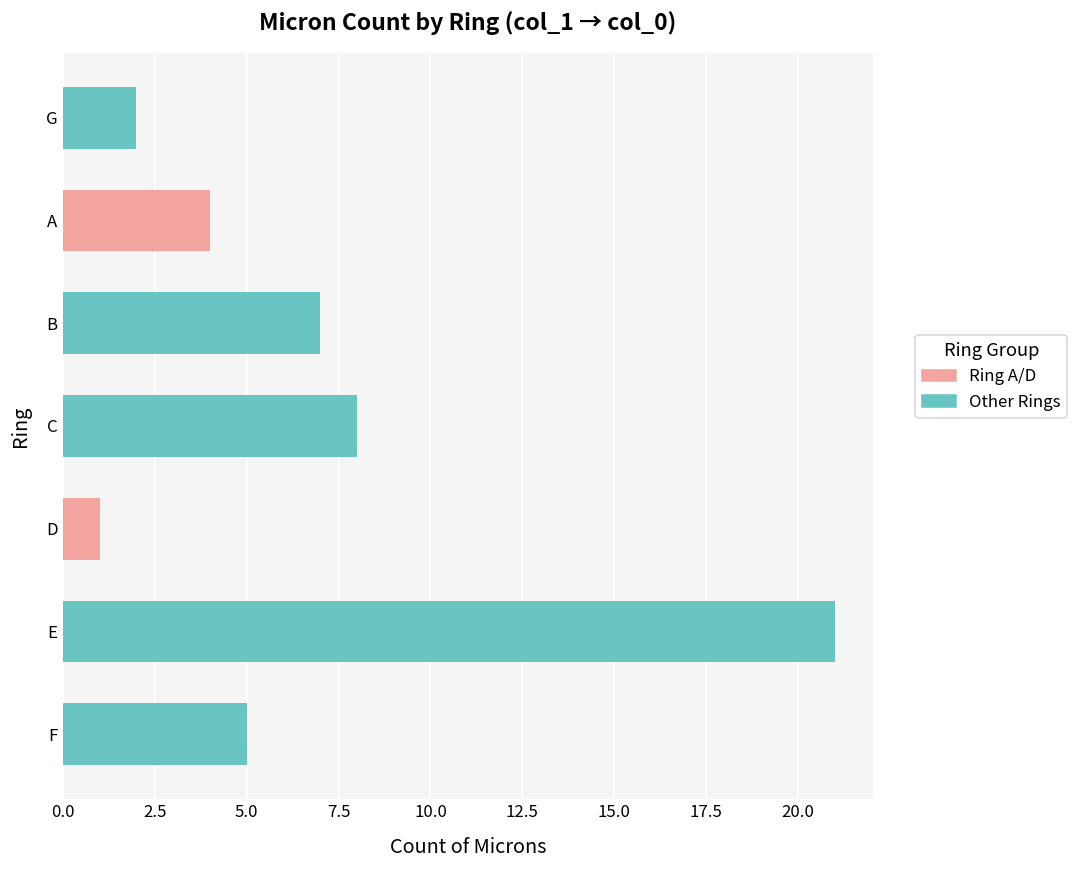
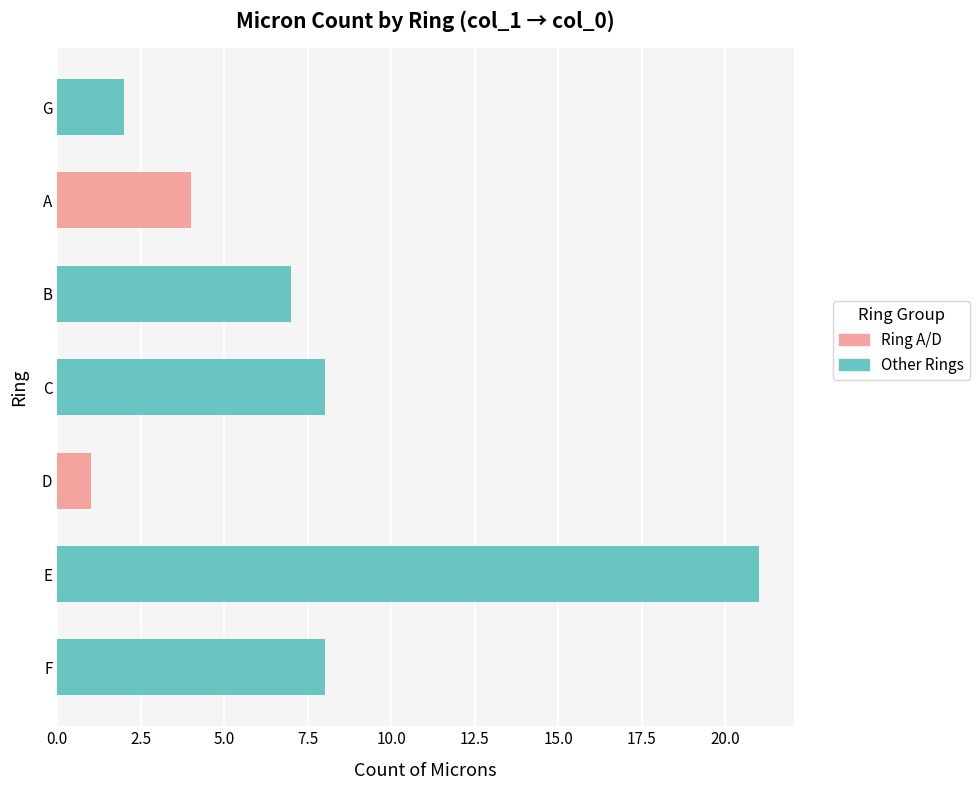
F: 5 -> 8
